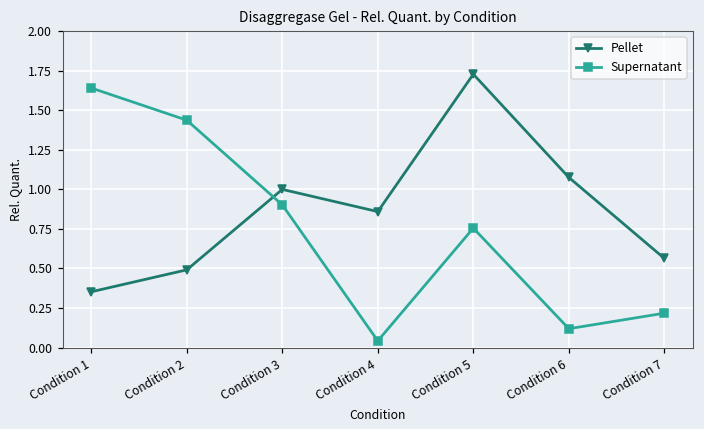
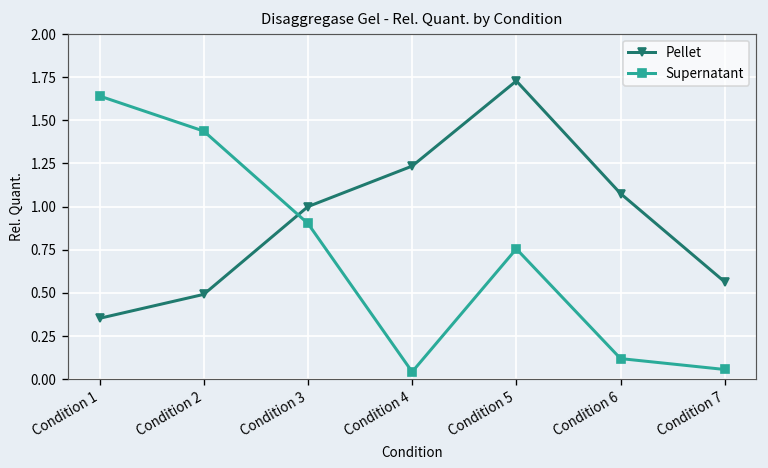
Pellet, Condition 4: 0.86 -> 1.23
Supernatant, Condition 7: 0.22 -> 0.06
